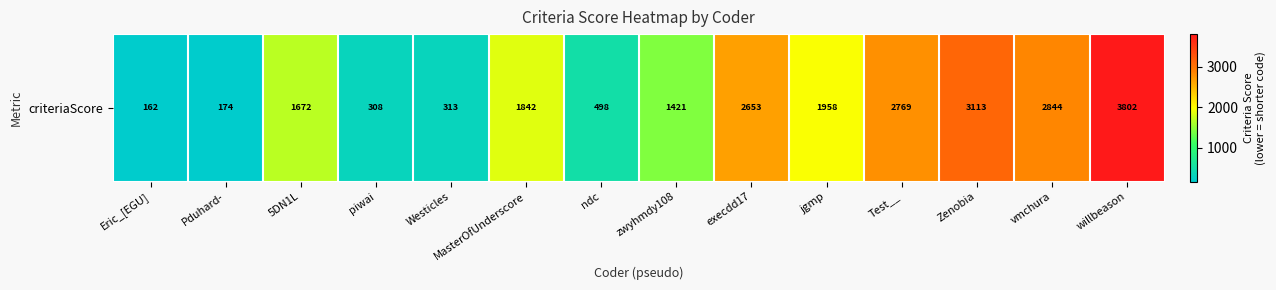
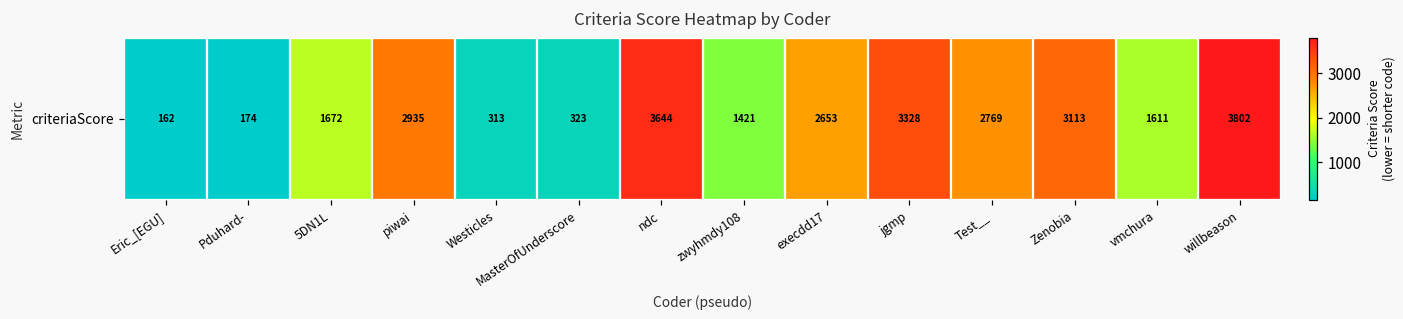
criteriaScore, piwai: 308 -> 2935
criteriaScore, MasterOfUnderscore: 1842 -> 323
criteriaScore, ndc: 498 -> 3644
criteriaScore, jgmp: 1958 -> 3328
criteriaScore, vmchura: 2844 -> 1611
